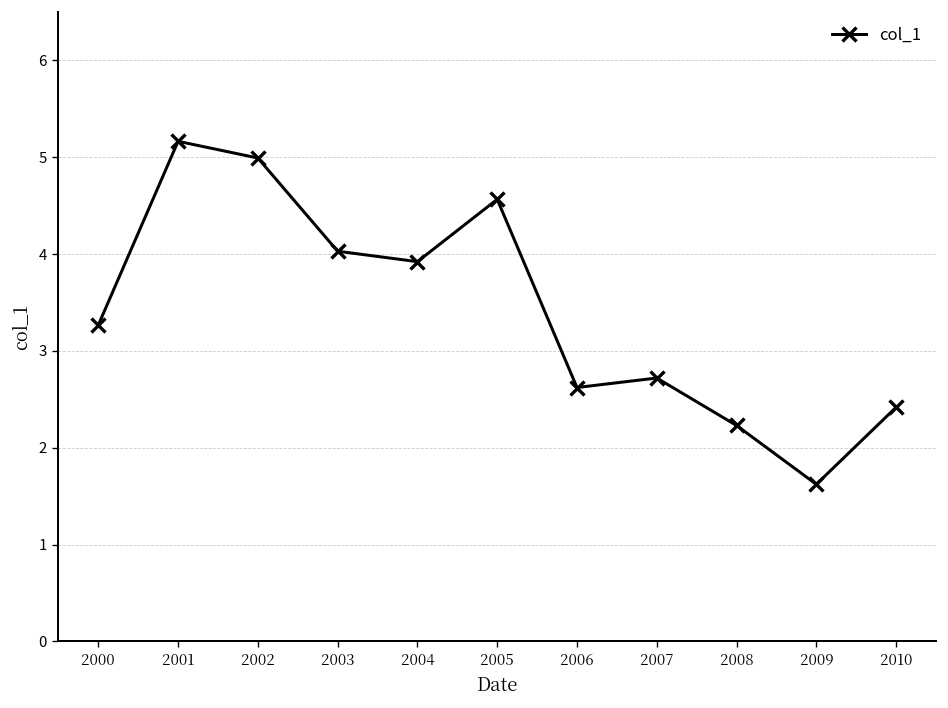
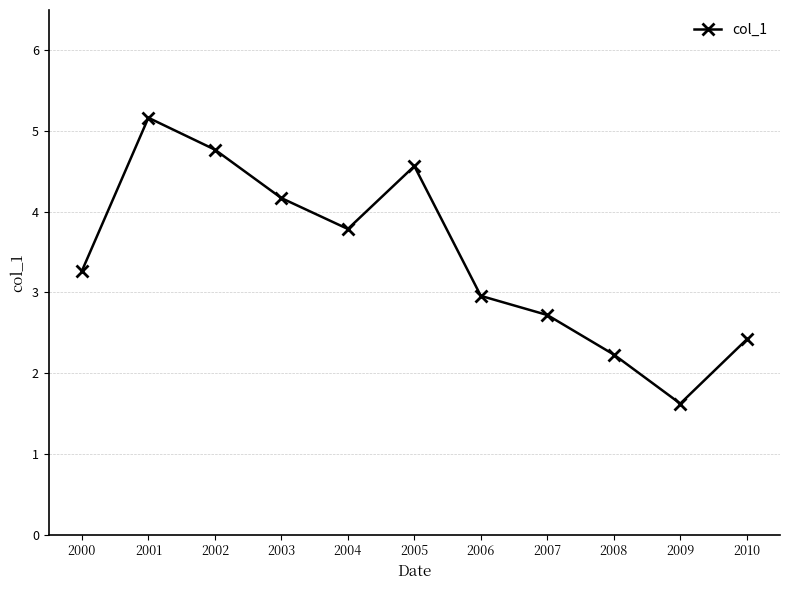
2002: 5.0 -> 4.8
2003: 4.0 -> 4.2
2004: 3.9 -> 3.8
2006: 2.6 -> 3.0
